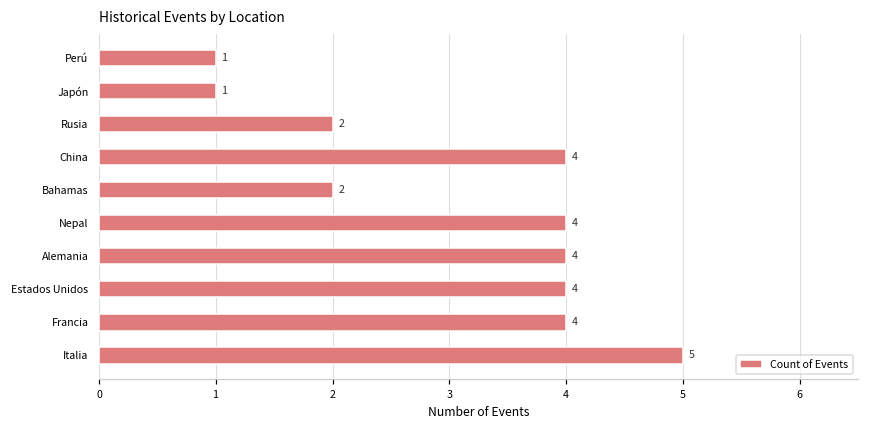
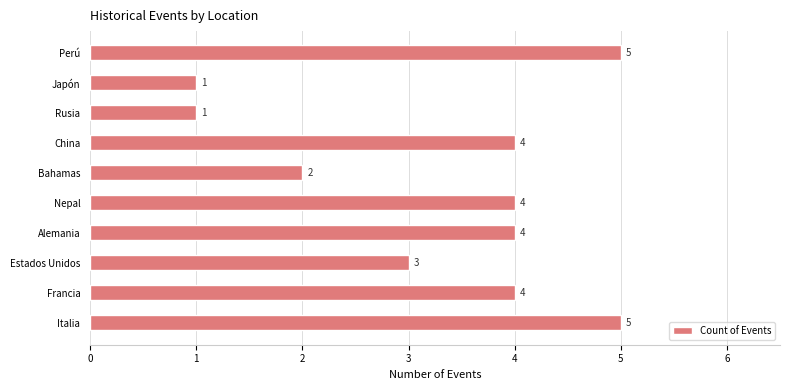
Perú: 1 -> 5
Rusia: 2 -> 1
Estados Unidos: 4 -> 3
